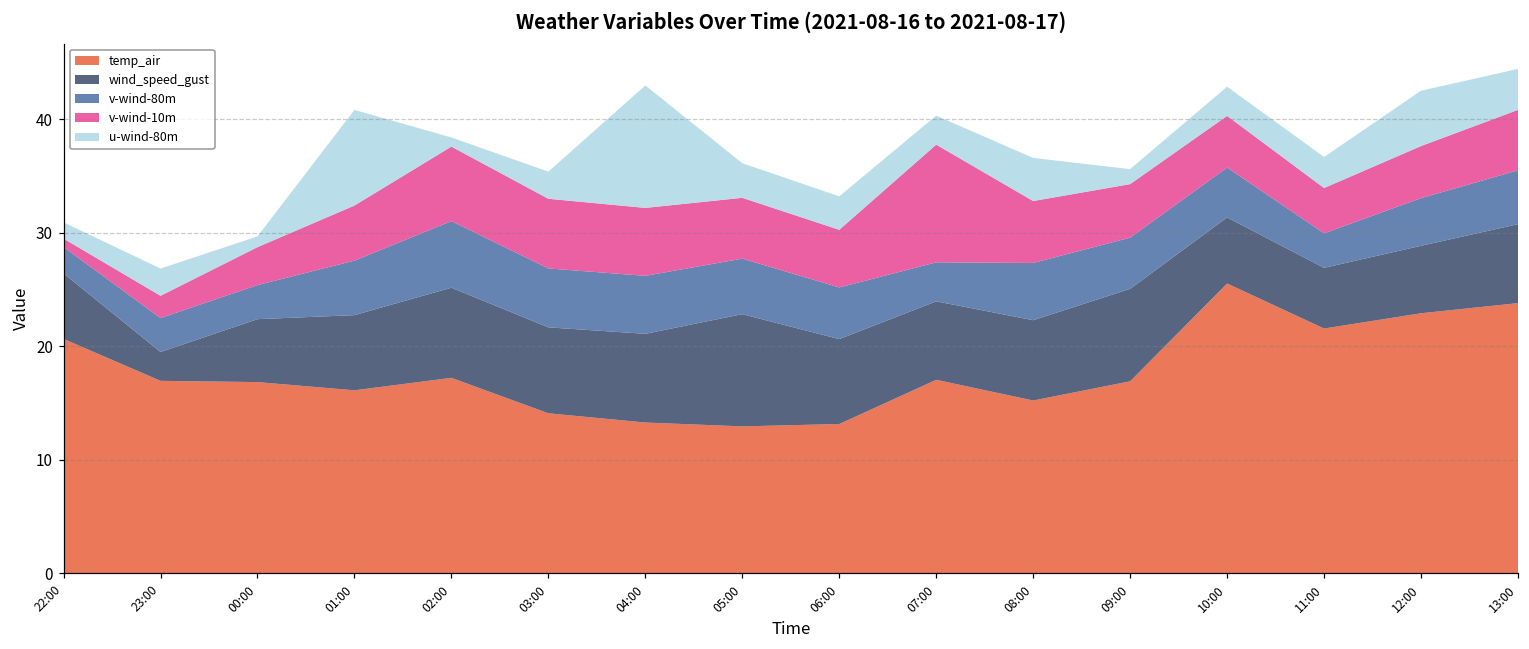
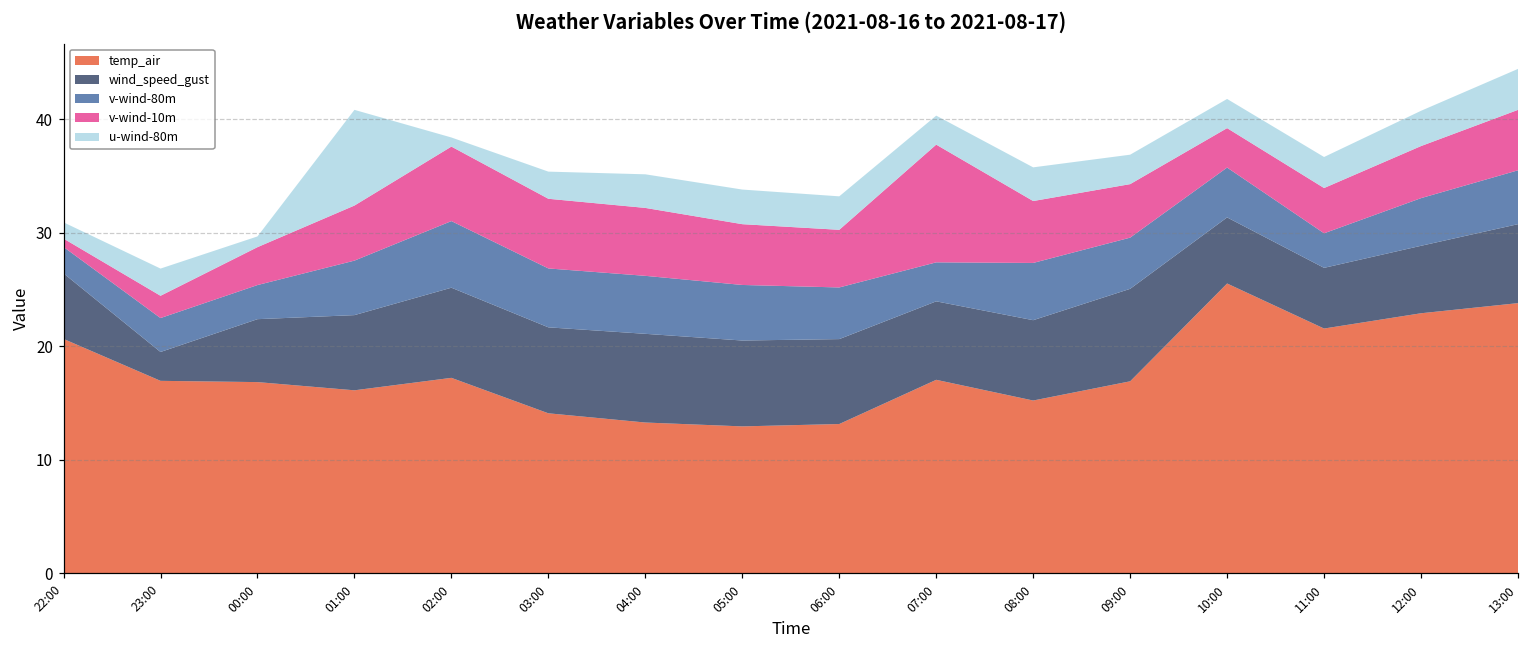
u-wind-80m, 04:00: 10.8 -> 3.0
wind_speed_gust, 05:00: 9.9 -> 7.6
u-wind-80m, 08:00: 3.8 -> 3.0
u-wind-80m, 09:00: 1.3 -> 2.6
v-wind-10m, 10:00: 4.6 -> 3.5
u-wind-80m, 12:00: 4.9 -> 3.1
